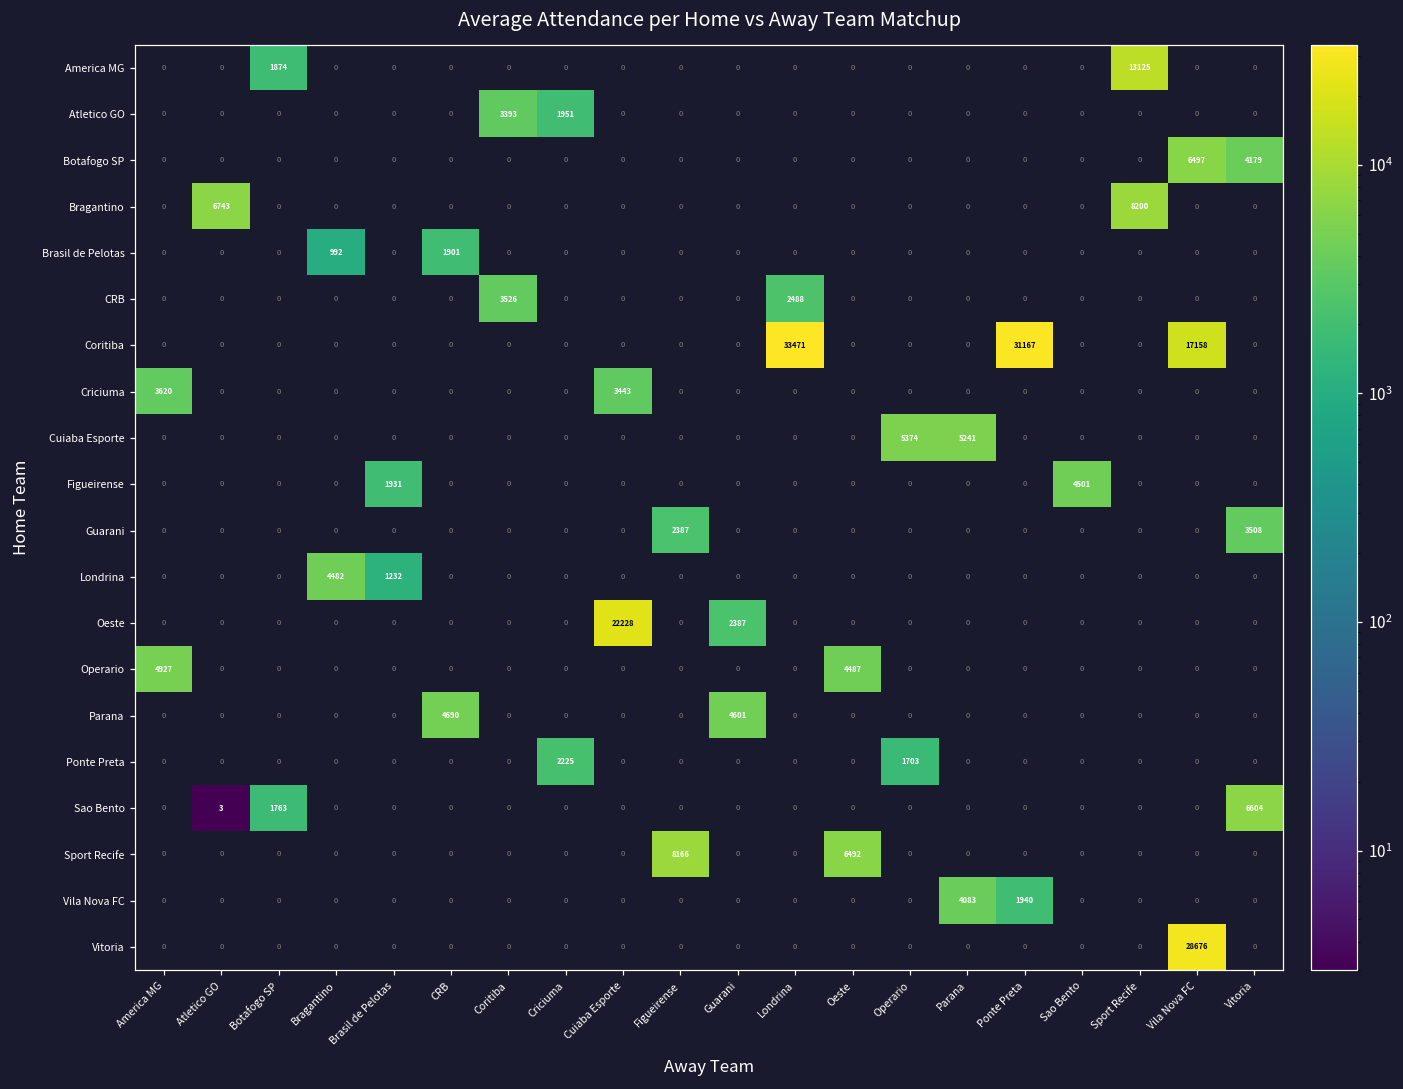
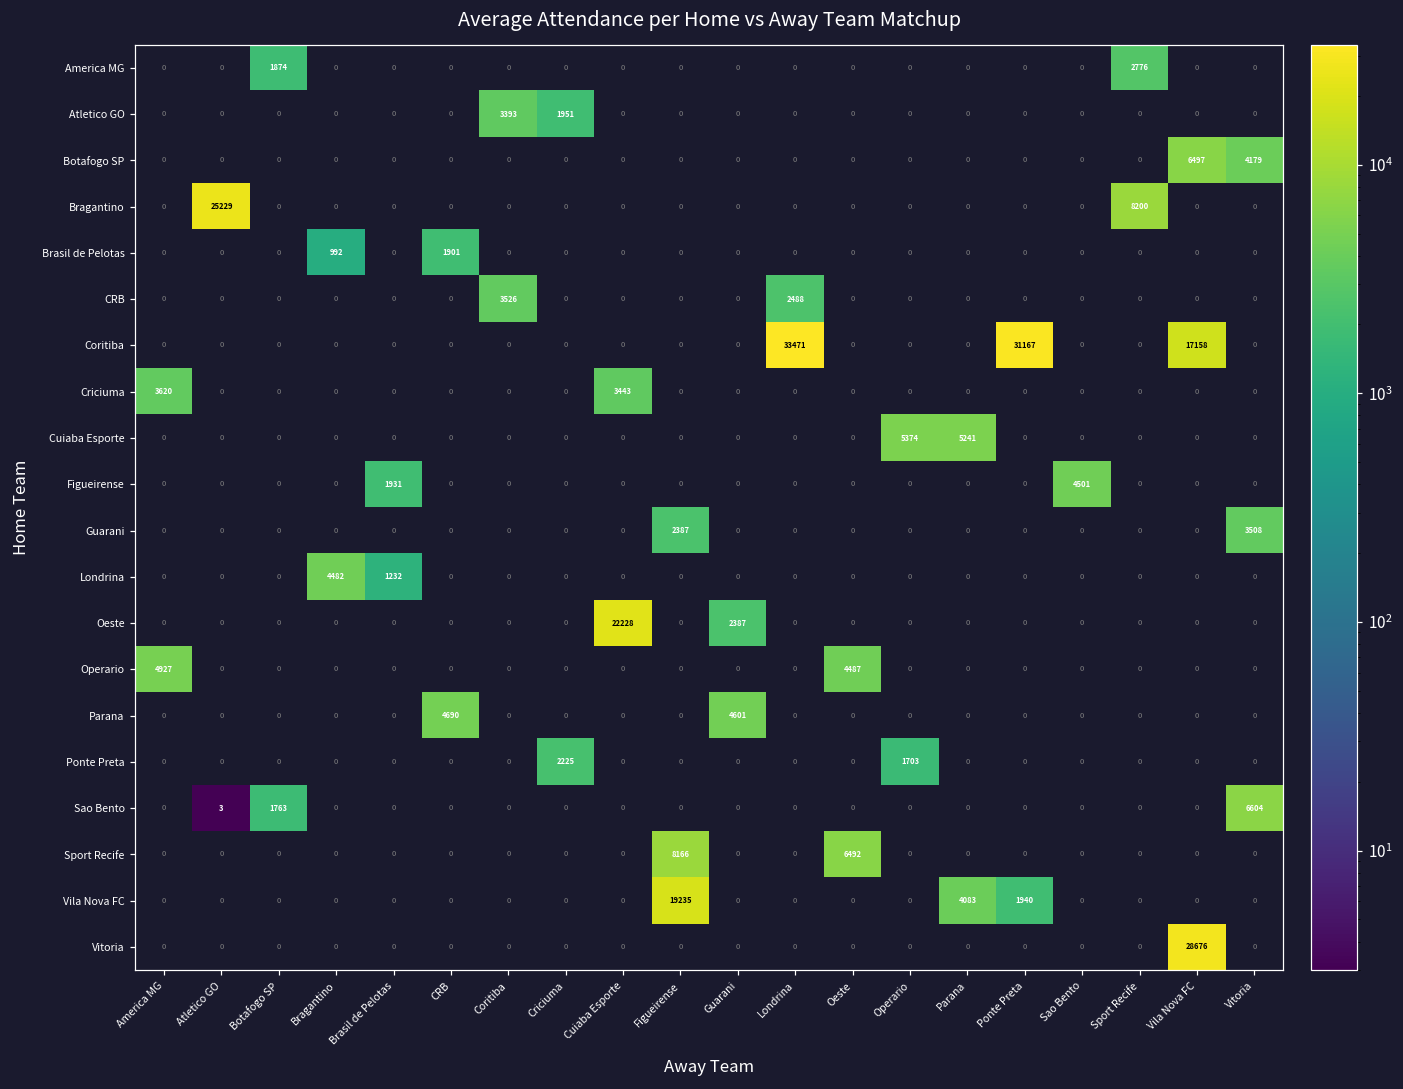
America MG, Sport Recife: 13125 -> 2776
Bragantino, Atletico GO: 6743 -> 25229
Vila Nova FC, Figueirense: 0 -> 19235
